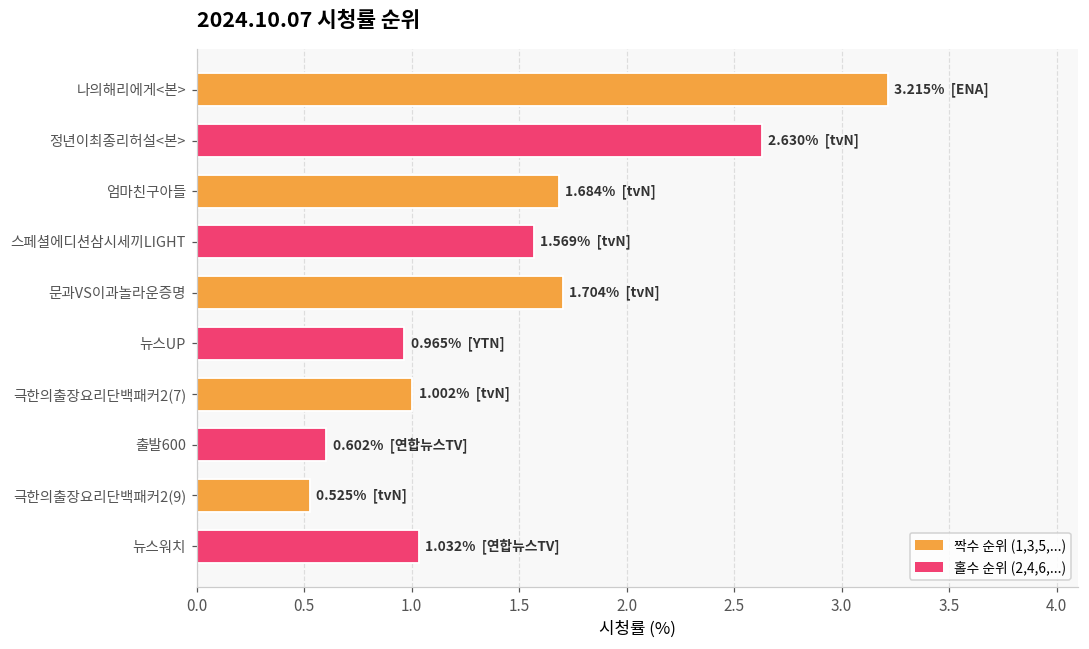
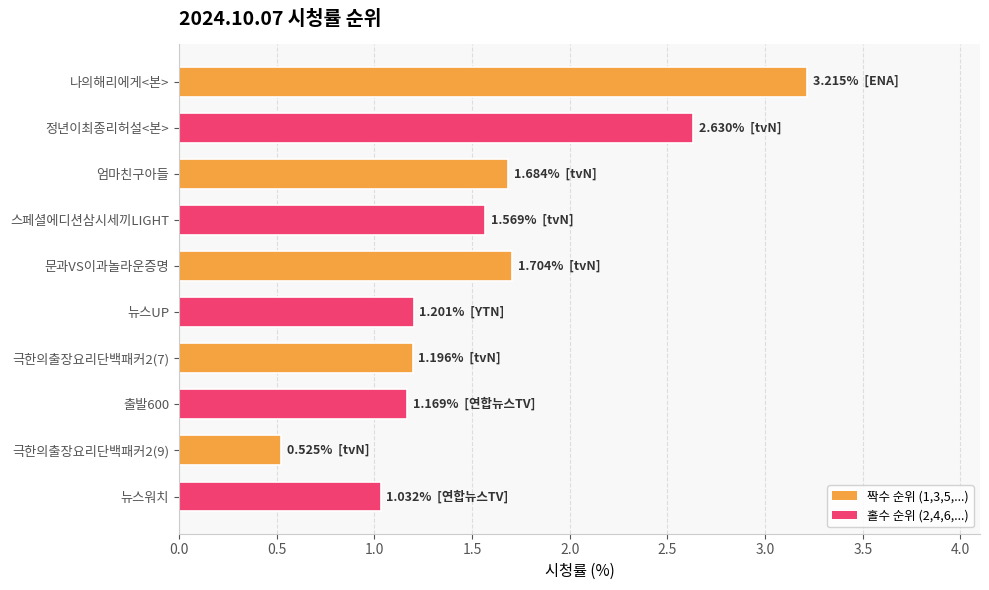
뉴스UP: 0.965% -> 1.201%
극한의출장요리단백패커2(7): 1.002% -> 1.196%
출발600: 0.602% -> 1.169%
